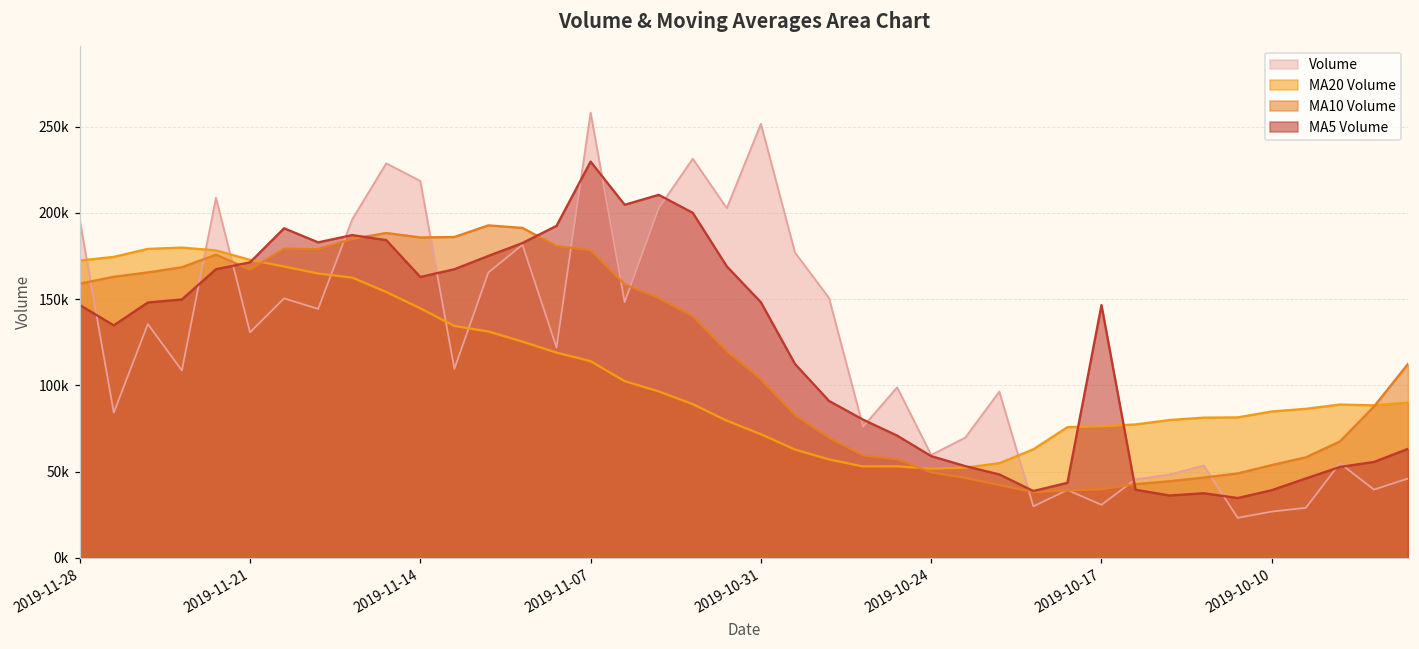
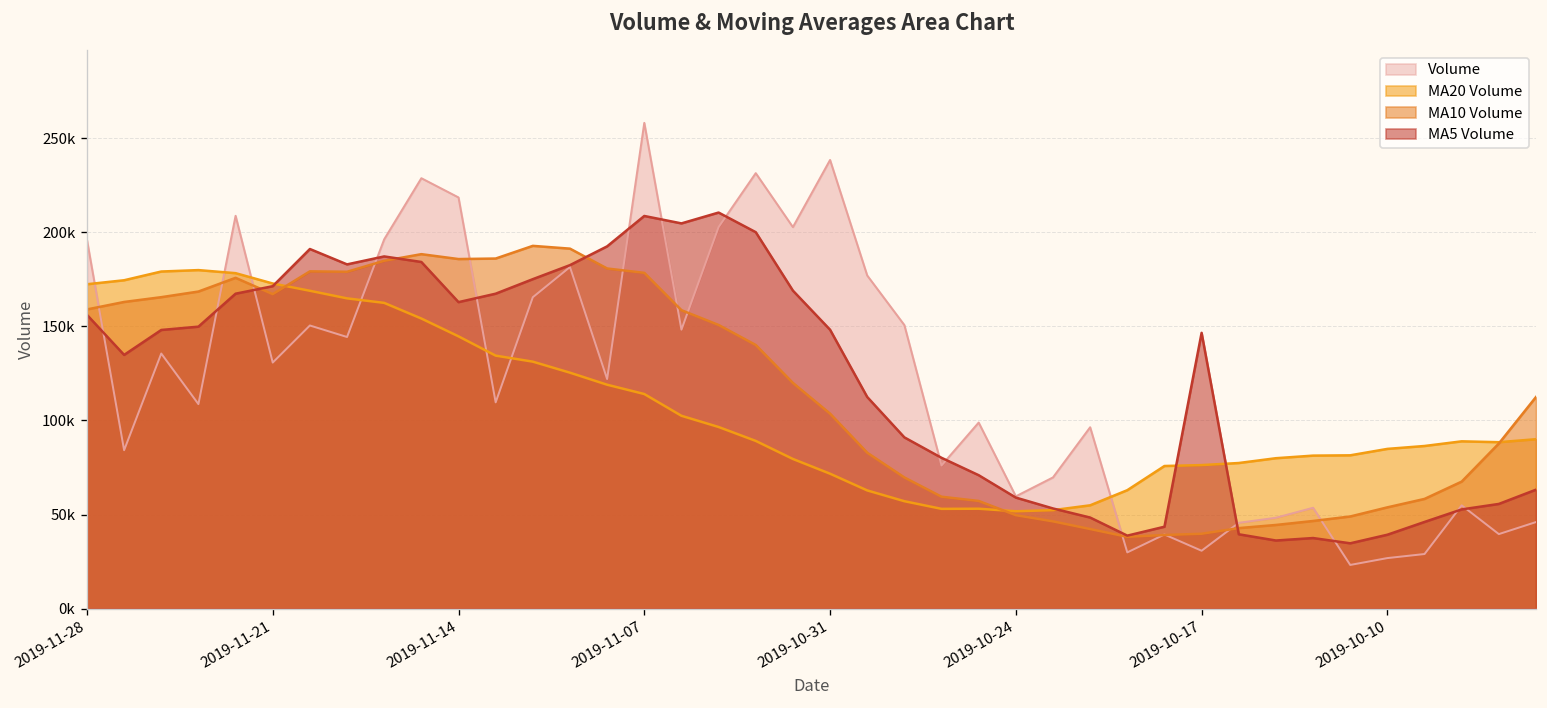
MA5 Volume, 2019-11-28: 147000 -> 156000
MA5 Volume, 2019-11-07: 230000 -> 209000
Volume, 2019-10-31: 252000 -> 238000
